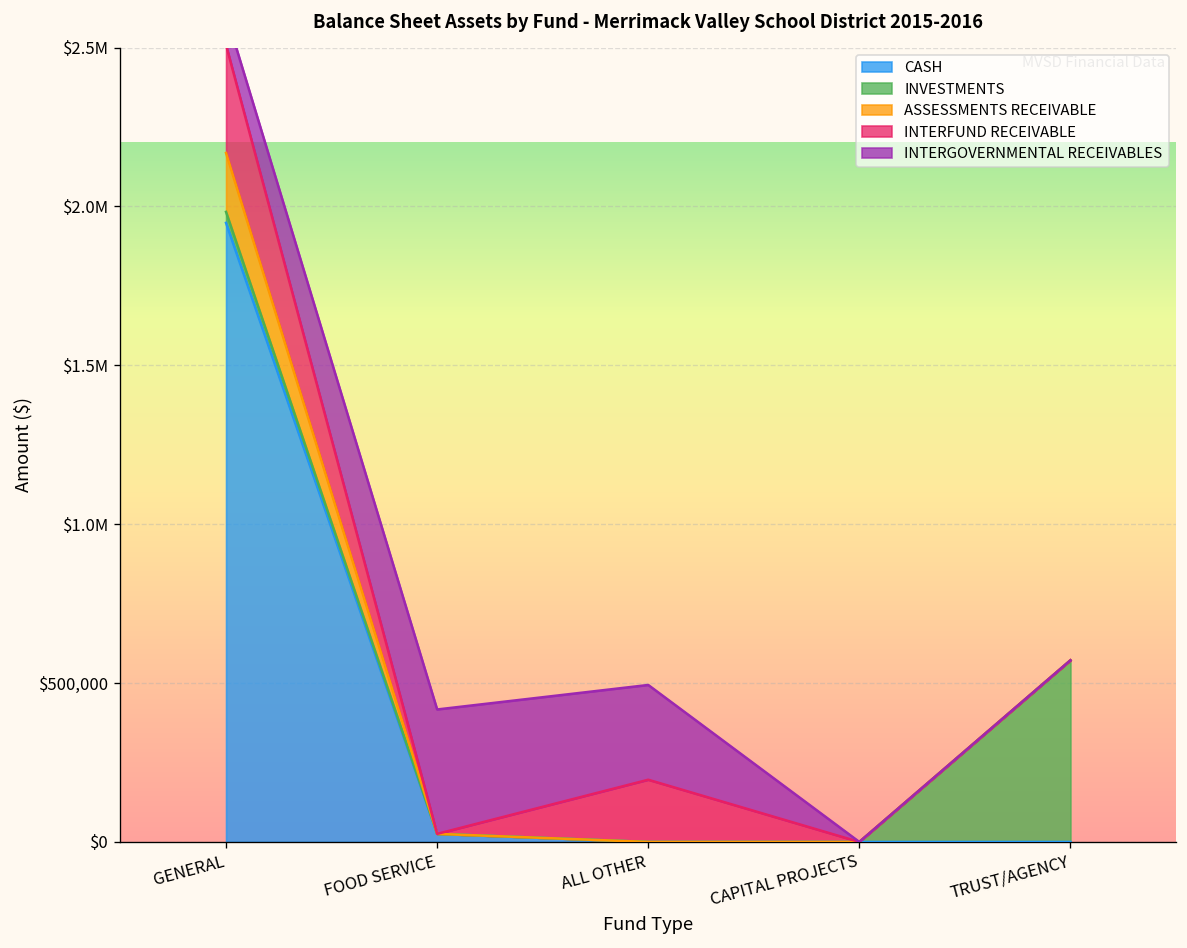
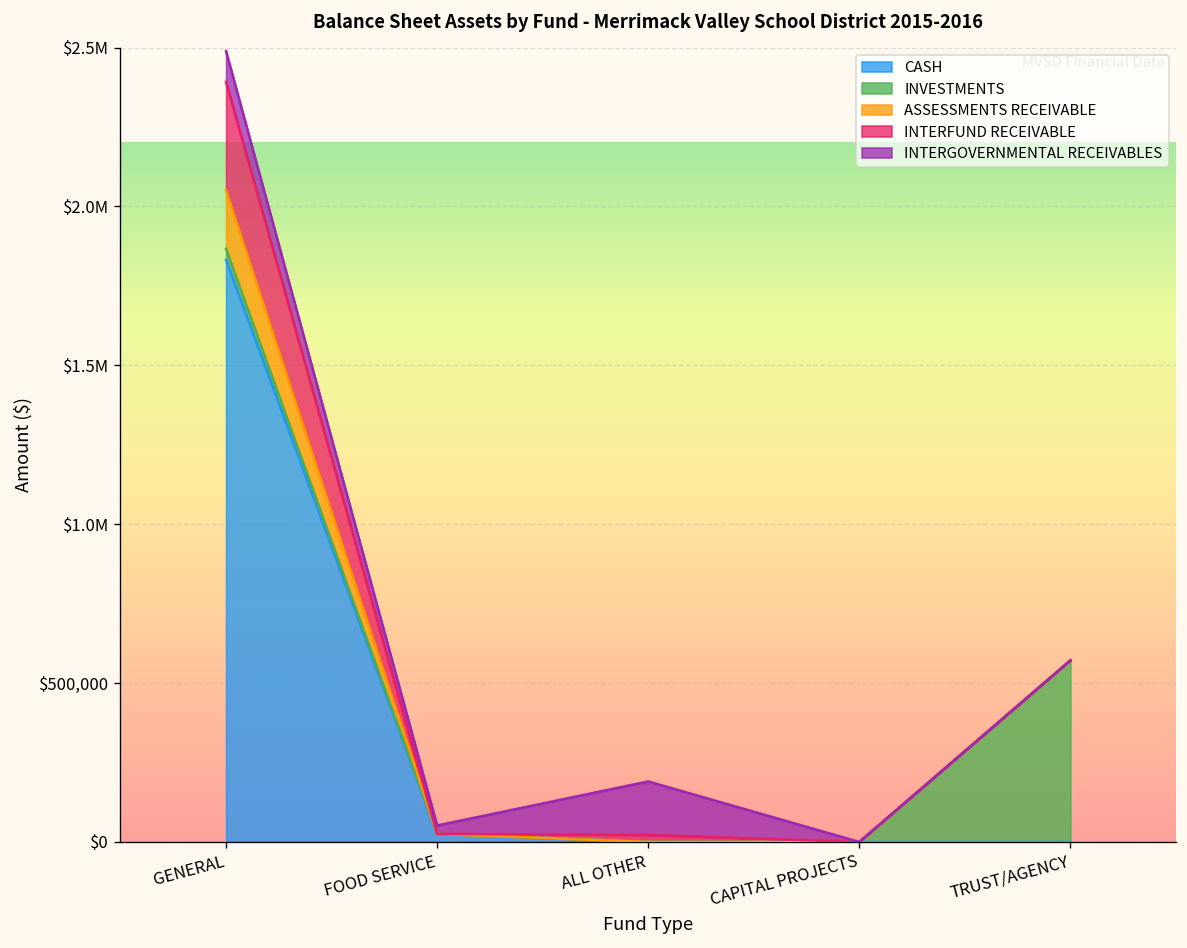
CASH, GENERAL: $1,950,000 -> $1,830,000
INTERGOVERNMENTAL RECEIVABLES, FOOD SERVICE: $390,000 -> $30,000
INTERFUND RECEIVABLE, ALL OTHER: $200,000 -> $20,000
INTERGOVERNMENTAL RECEIVABLES, ALL OTHER: $300,000 -> $170,000
